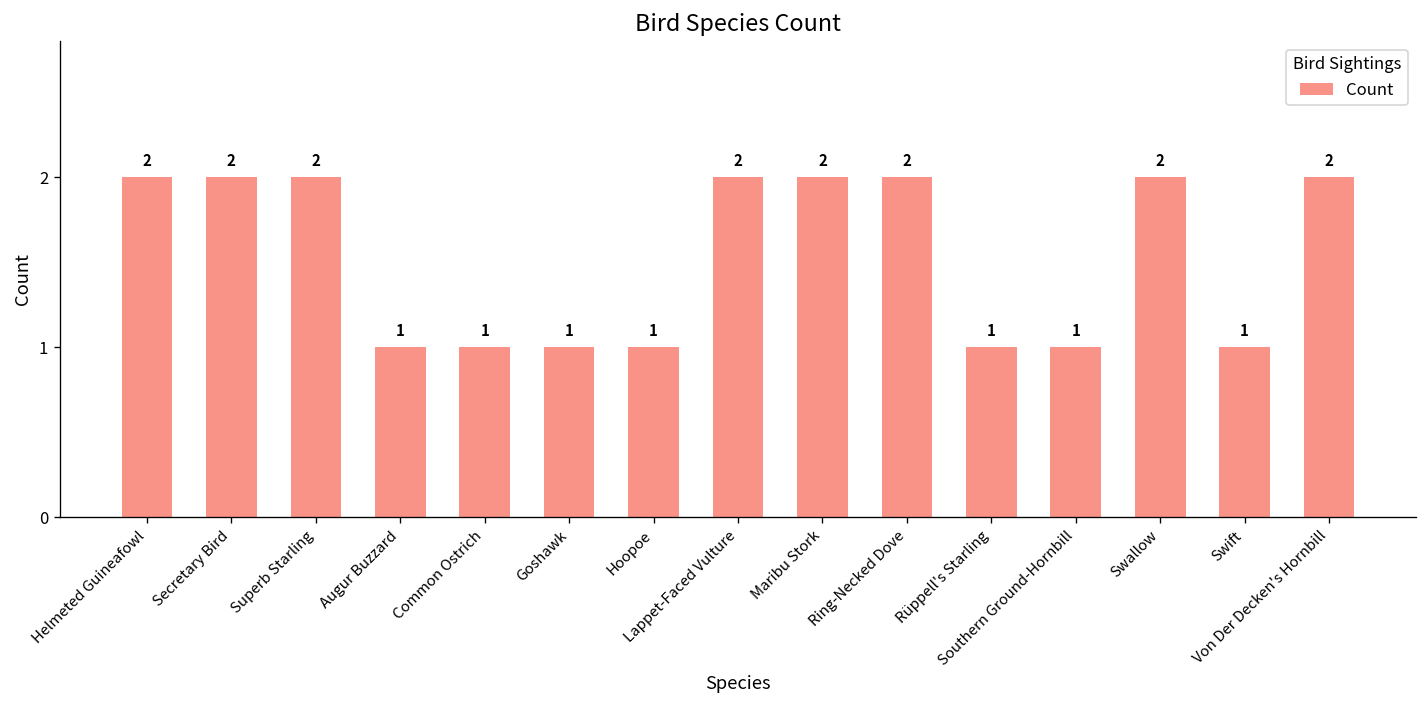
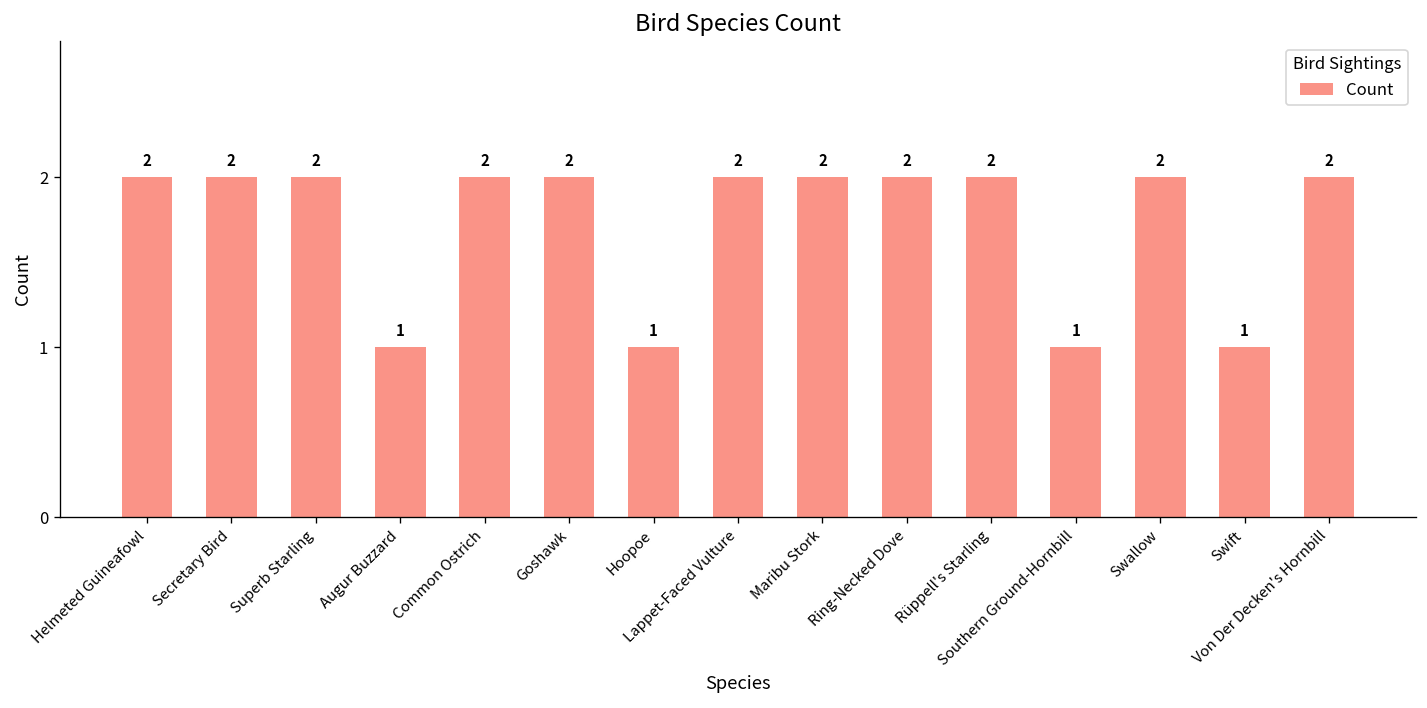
Common Ostrich: 1 -> 2
Goshawk: 1 -> 2
Rüppell's Starling: 1 -> 2
